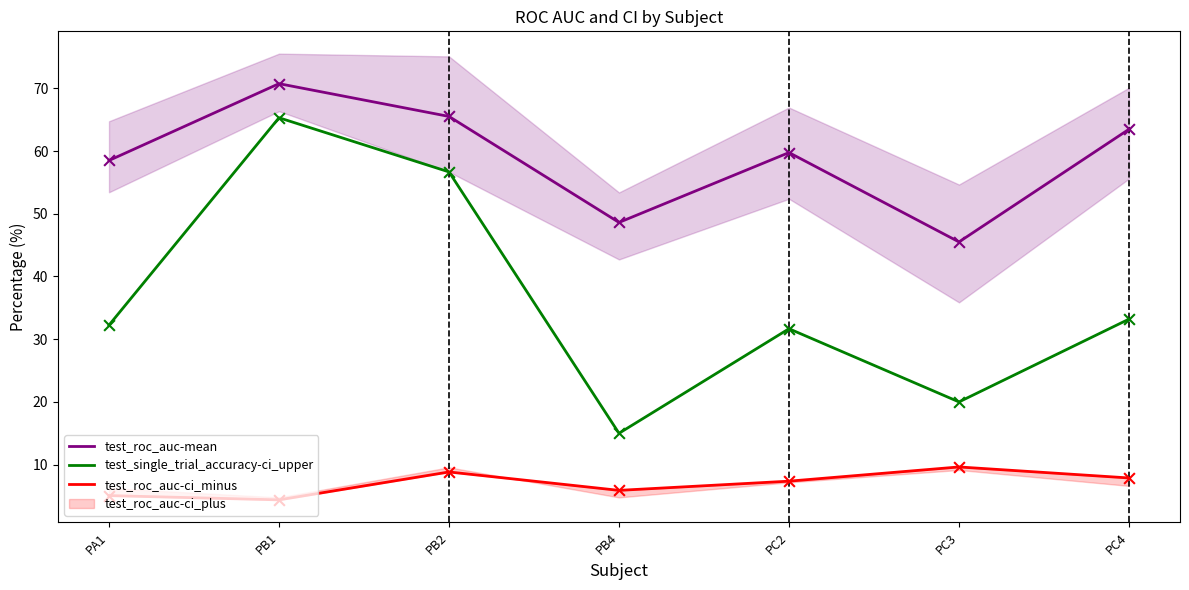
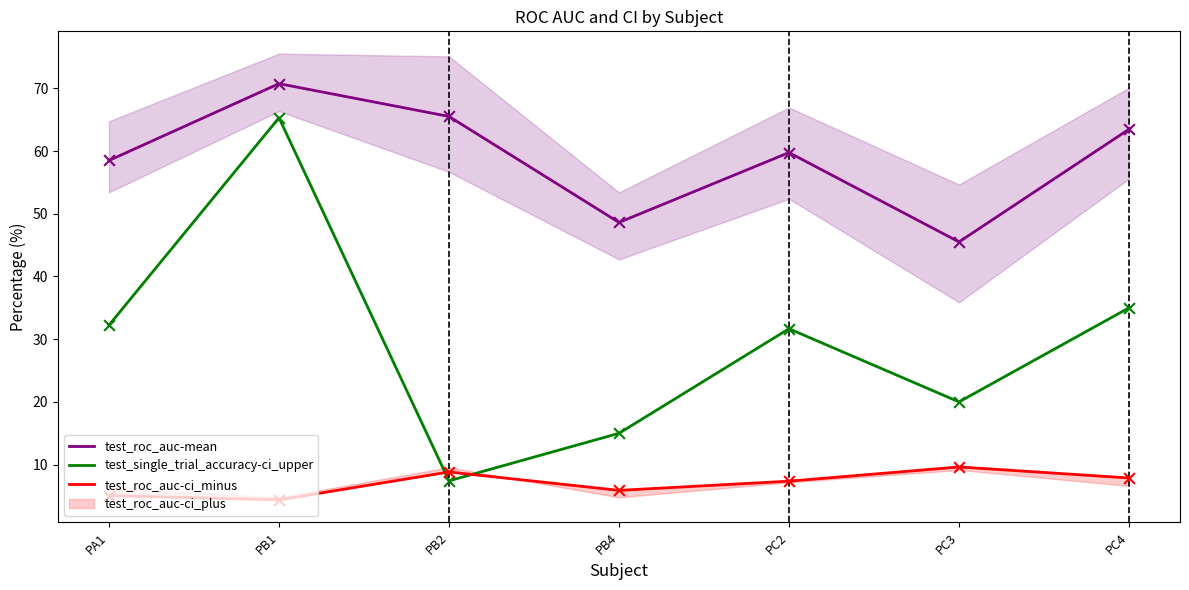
test_single_trial_accuracy-ci_upper, PB2: 57 -> 7
test_single_trial_accuracy-ci_upper, PC4: 33 -> 35
